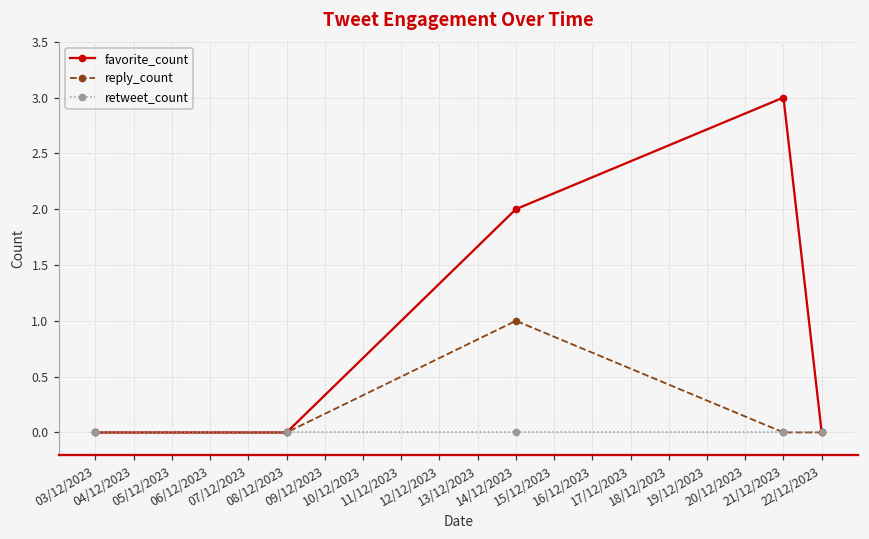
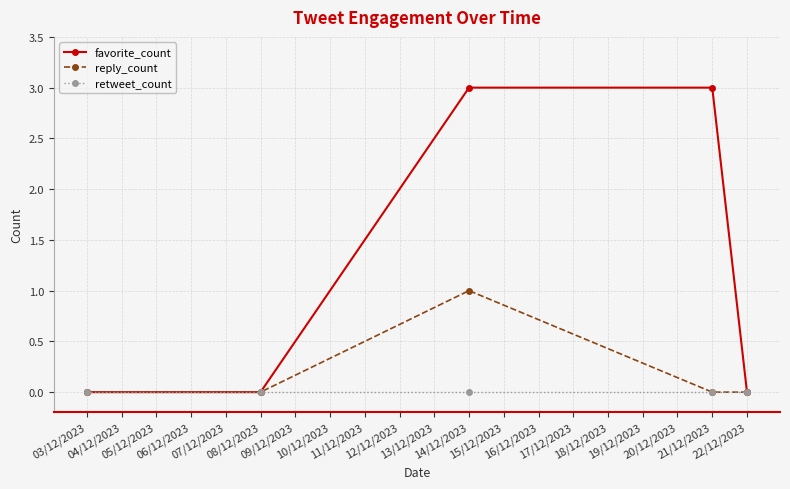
favorite_count, 14/12/2023: 2 -> 3
